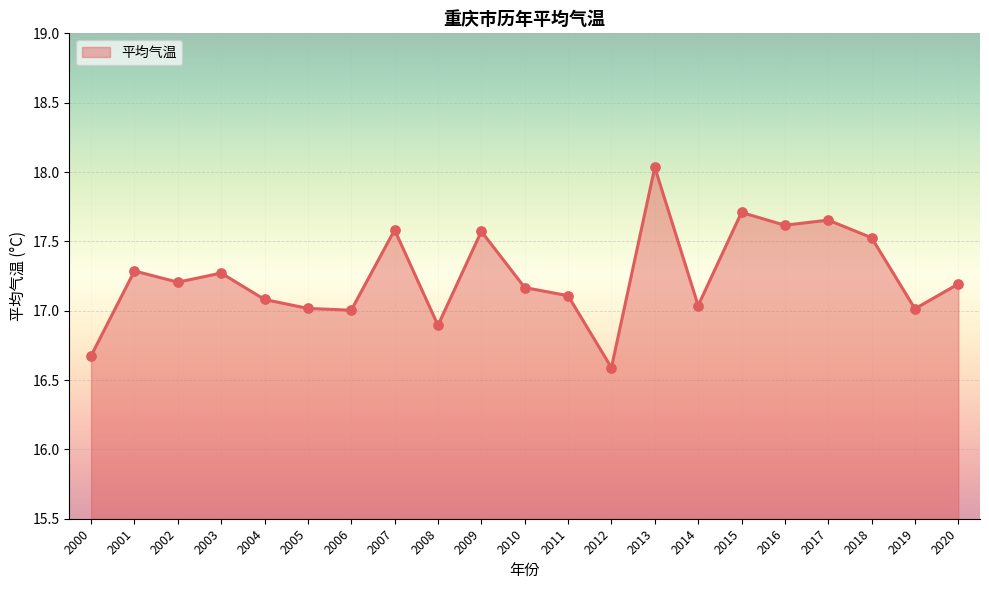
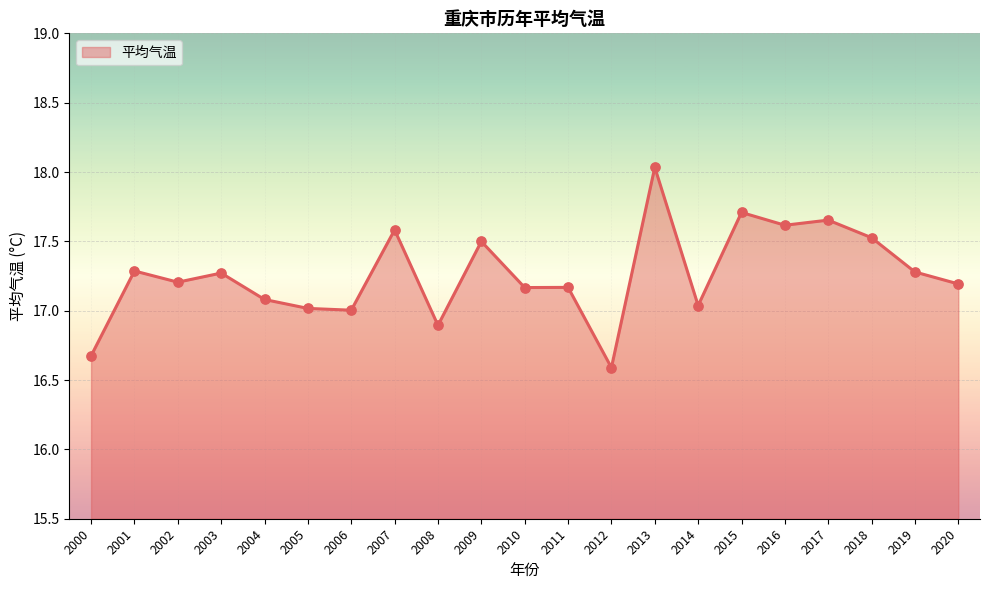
2009: 17.57 -> 17.50
2011: 17.11 -> 17.17
2019: 17.01 -> 17.28
